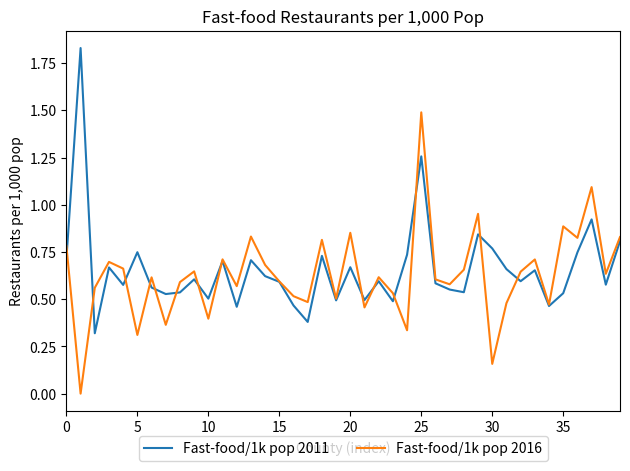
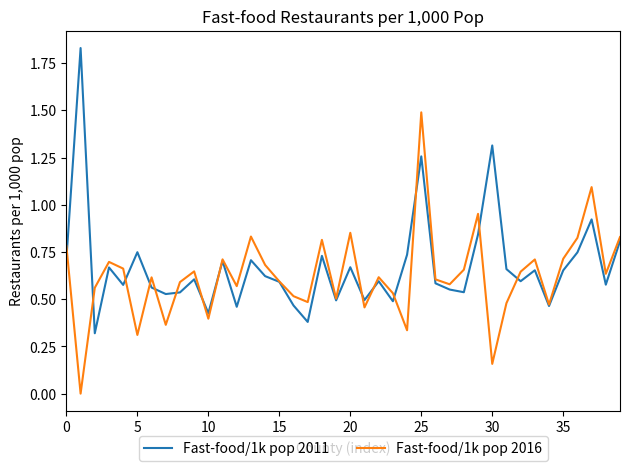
Fast-food/1k pop 2011, 10: 0.50 -> 0.43
Fast-food/1k pop 2011, 30: 0.77 -> 1.31
Fast-food/1k pop 2011, 35: 0.53 -> 0.65
Fast-food/1k pop 2016, 35: 0.89 -> 0.71
